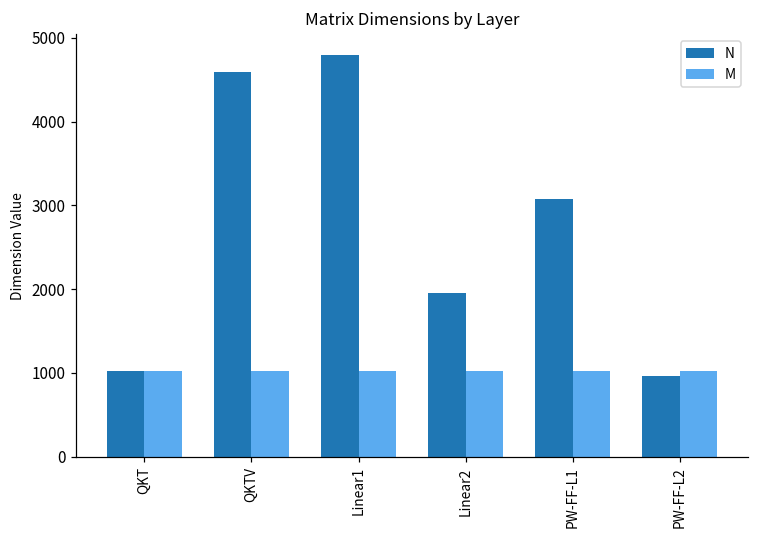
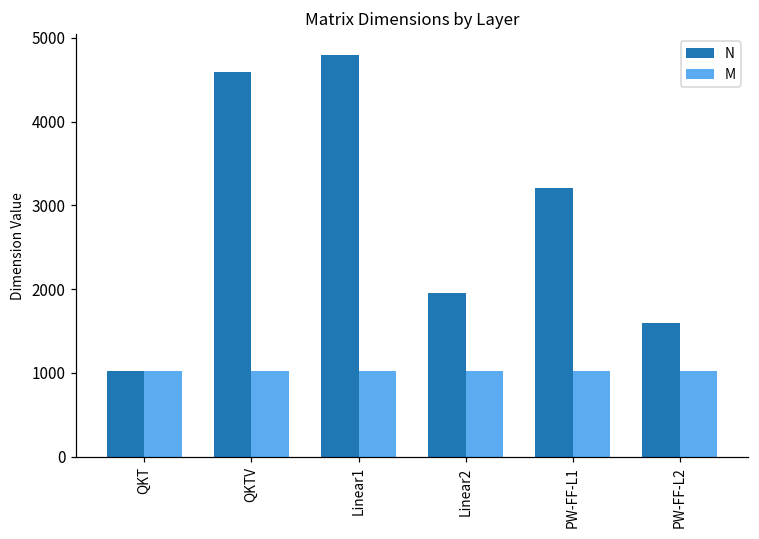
N, PW-FF-L1: 3100 -> 3200
N, PW-FF-L2: 1000 -> 1600
